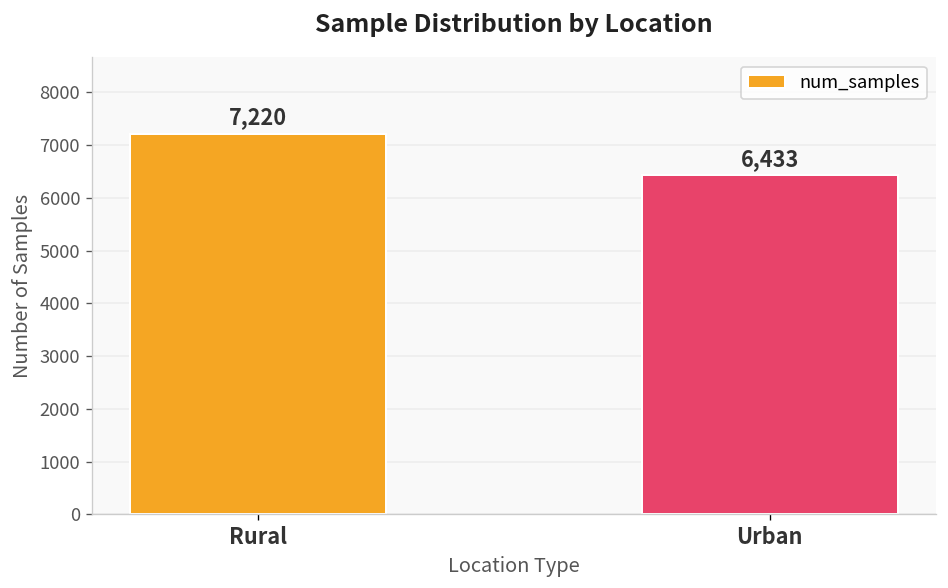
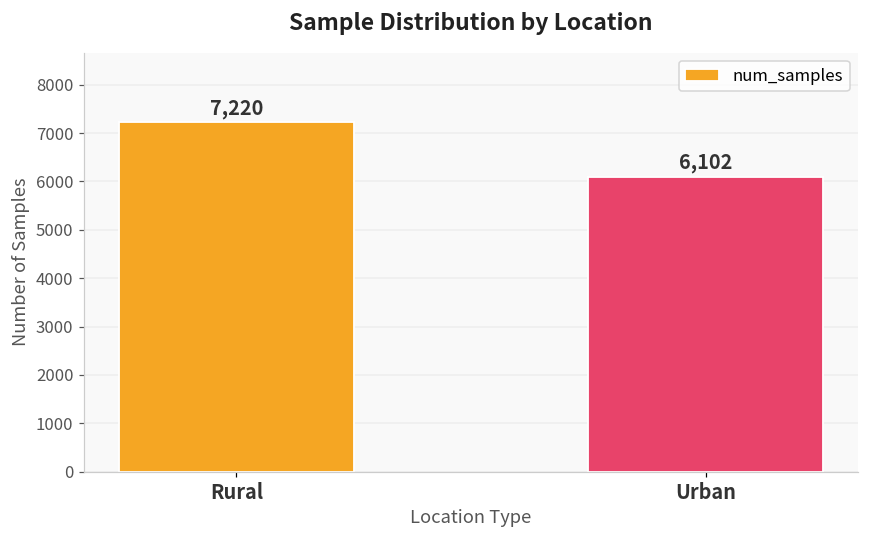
Urban: 6,433 -> 6,102
